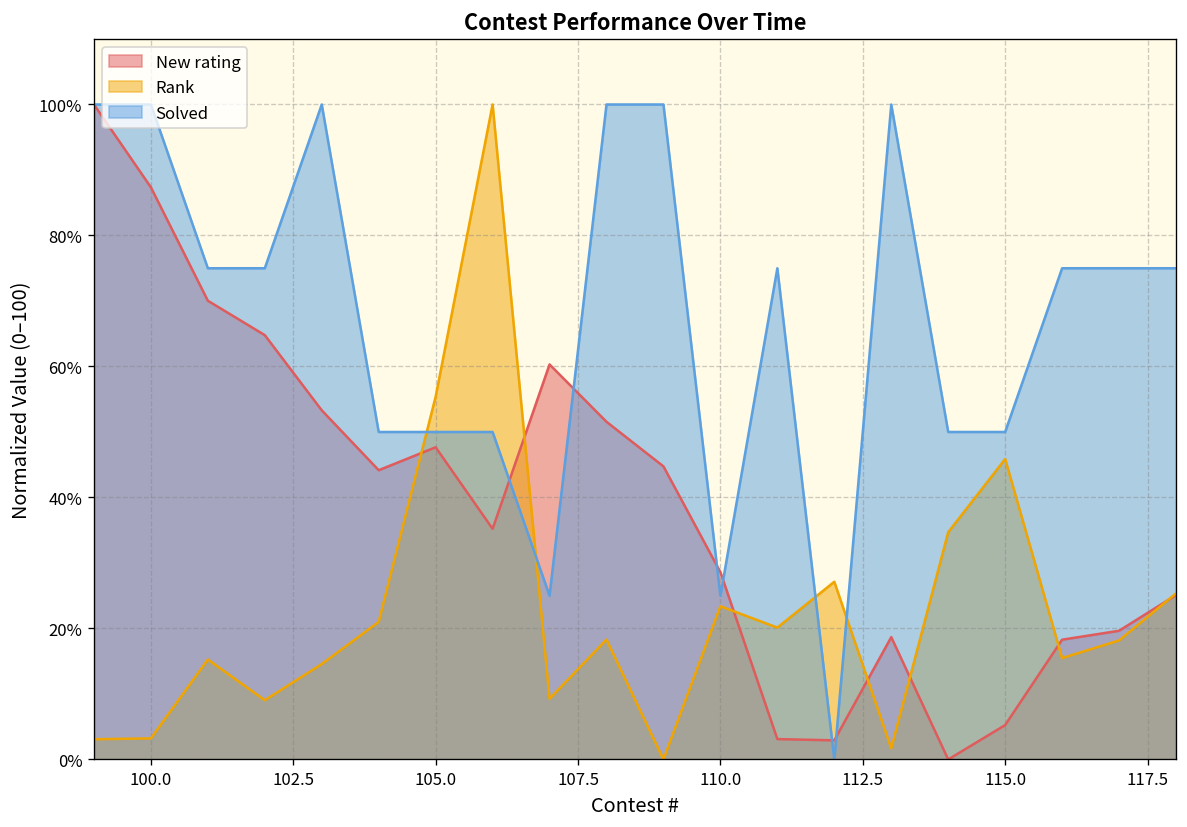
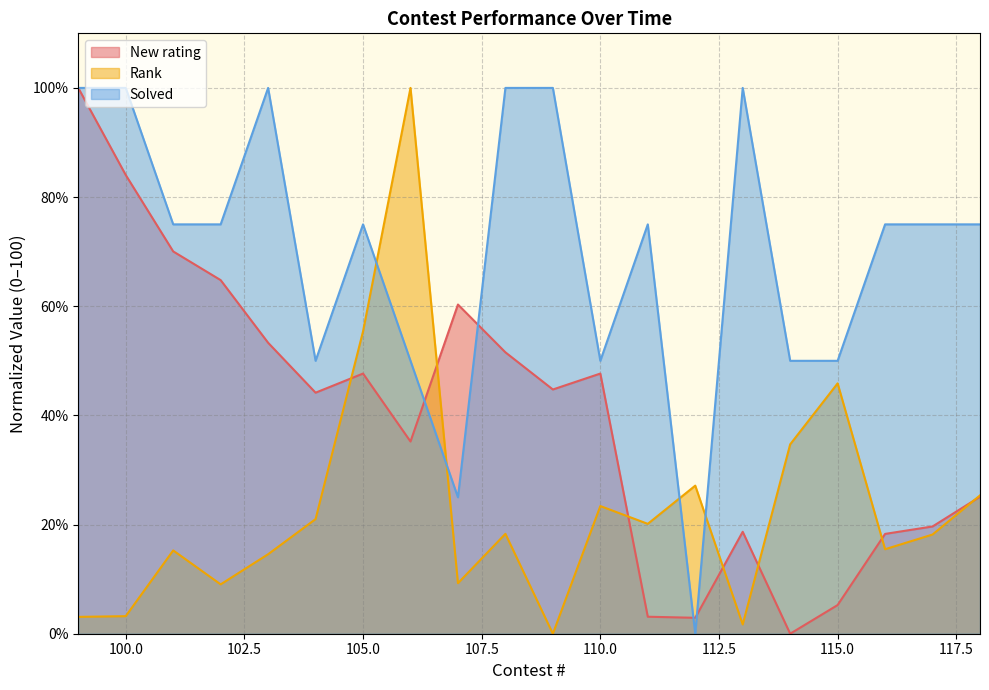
New rating, 100.0: 87% -> 84%
Solved, 105.0: 50% -> 75%
New rating, 110.0: 29% -> 48%
Solved, 110.0: 25% -> 50%
